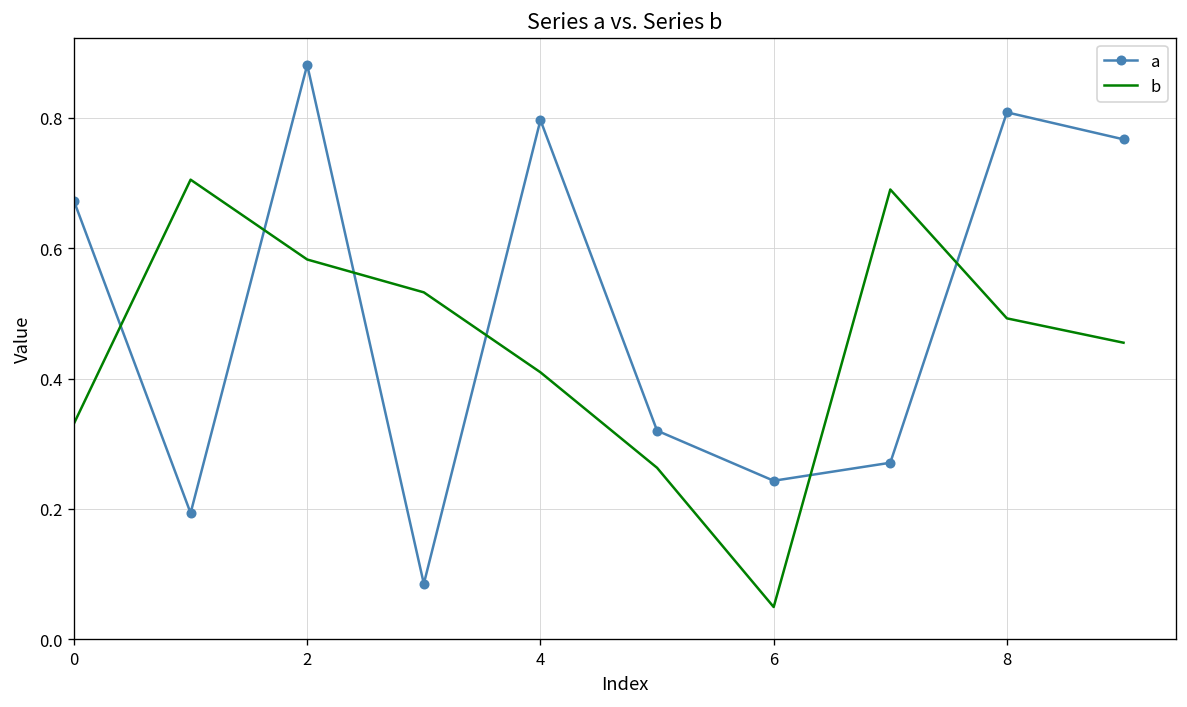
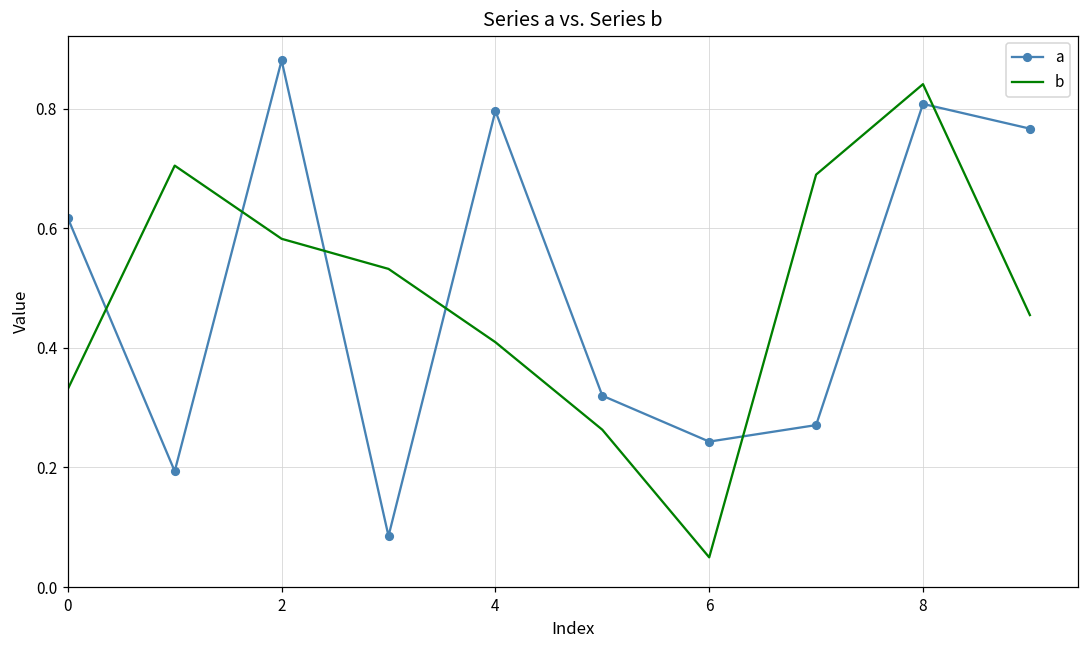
a, 0: 0.67 -> 0.62
b, 8: 0.49 -> 0.84
